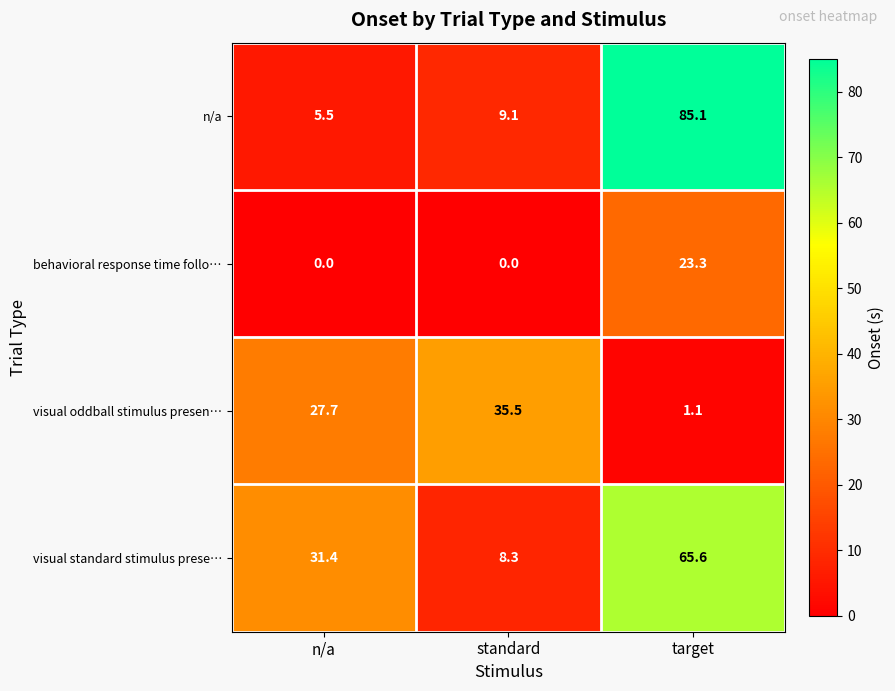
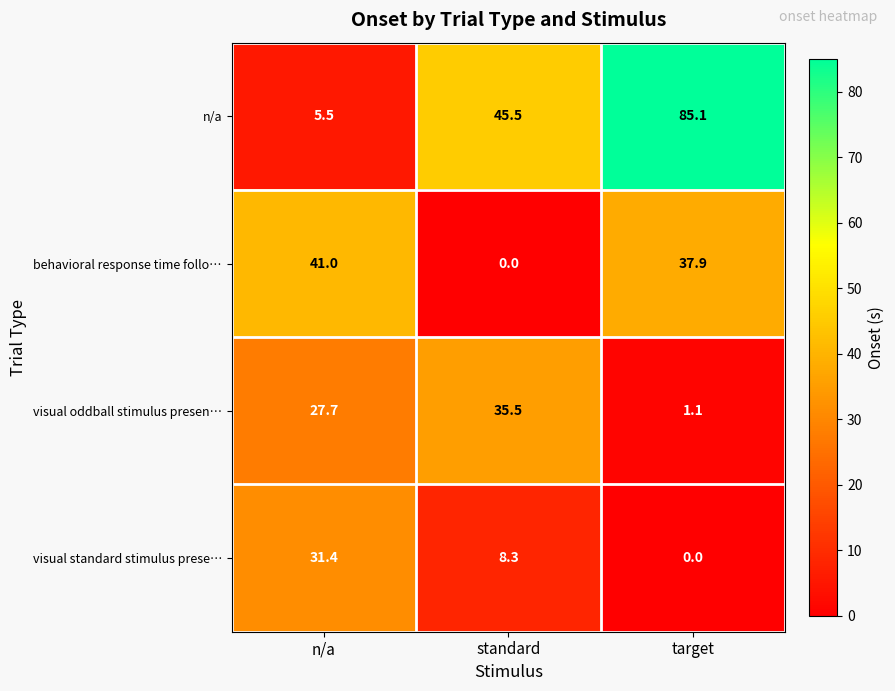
n/a, standard: 9.1 -> 45.5
behavioral response time follo…, n/a: 0.0 -> 41.0
behavioral response time follo…, target: 23.3 -> 37.9
visual standard stimulus prese…, target: 65.6 -> 0.0
